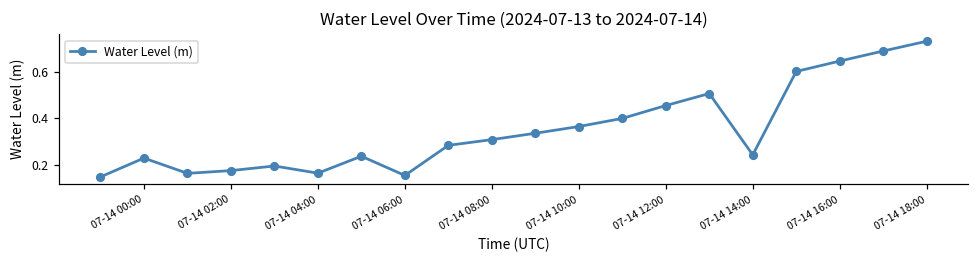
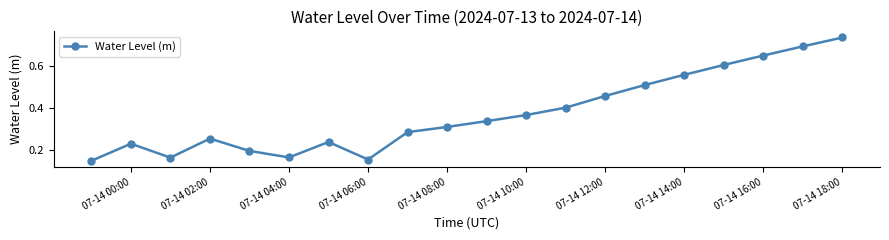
07-14 02:00: 0.17 -> 0.25
07-14 14:00: 0.24 -> 0.56
